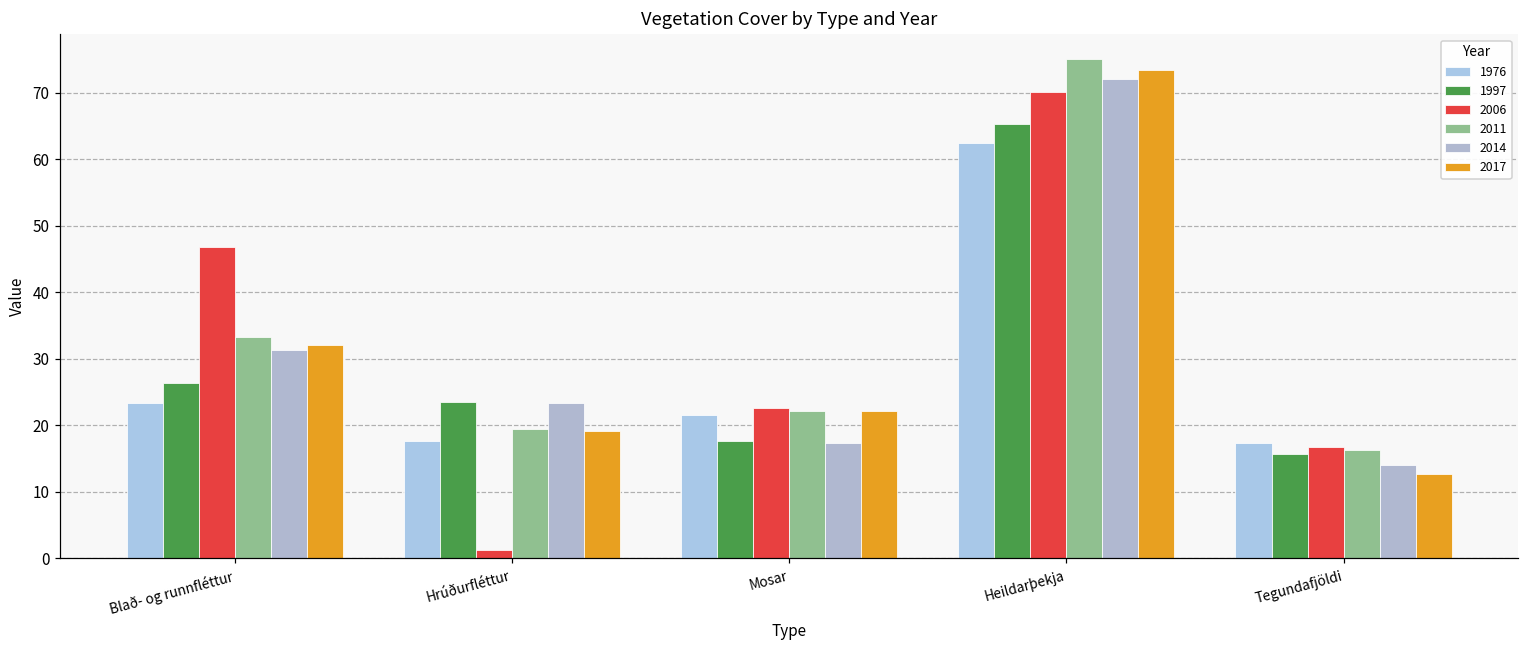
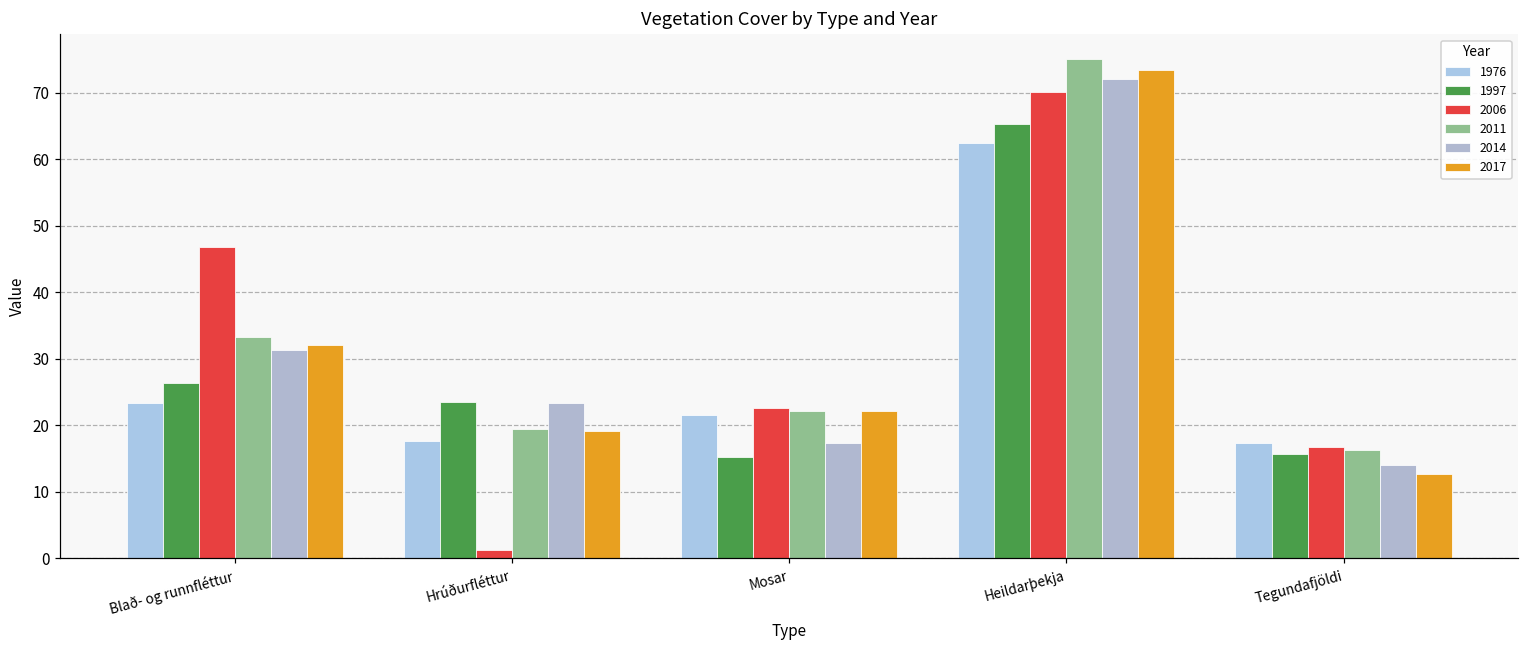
1997, Mosar: 18 -> 15
